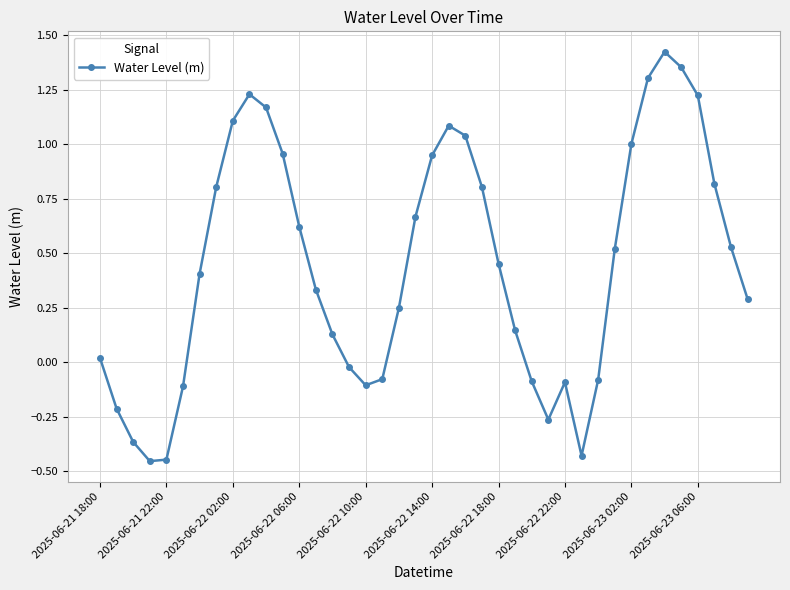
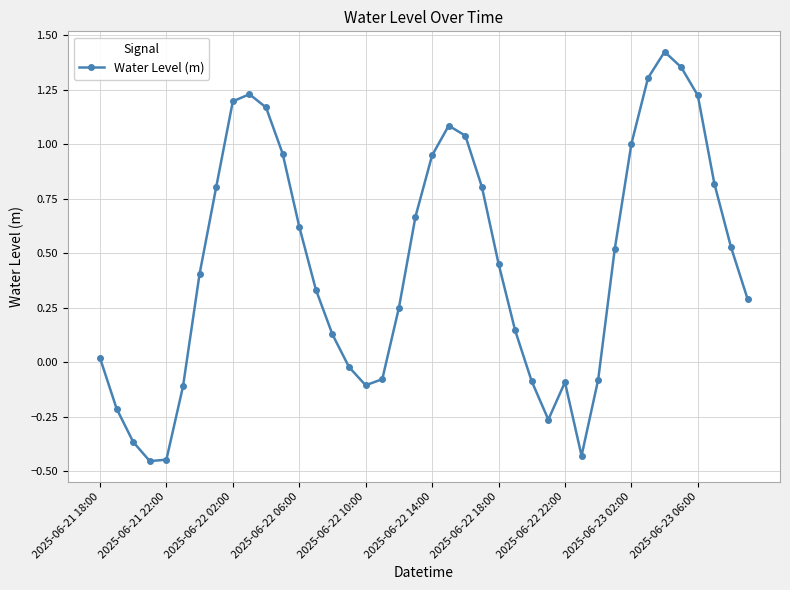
2025-06-22 02:00: 1.11 -> 1.20
